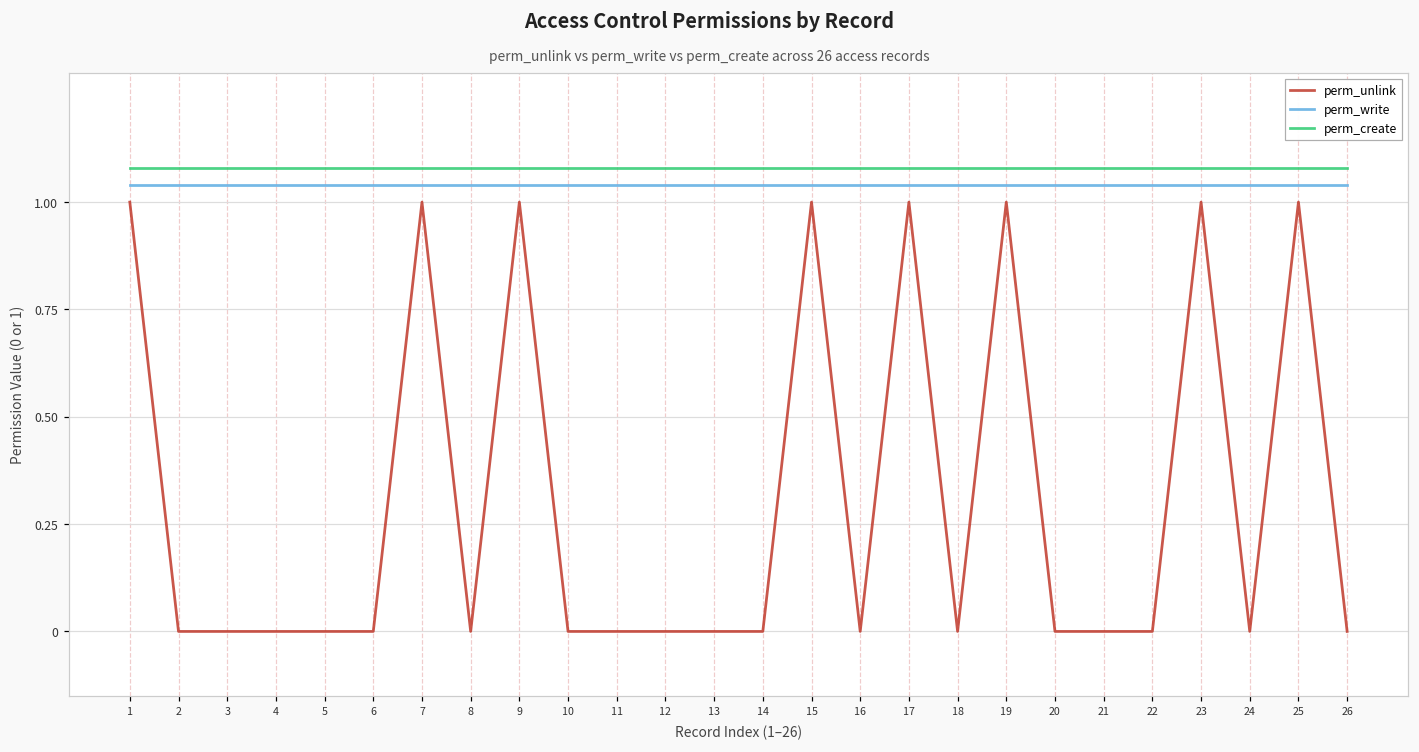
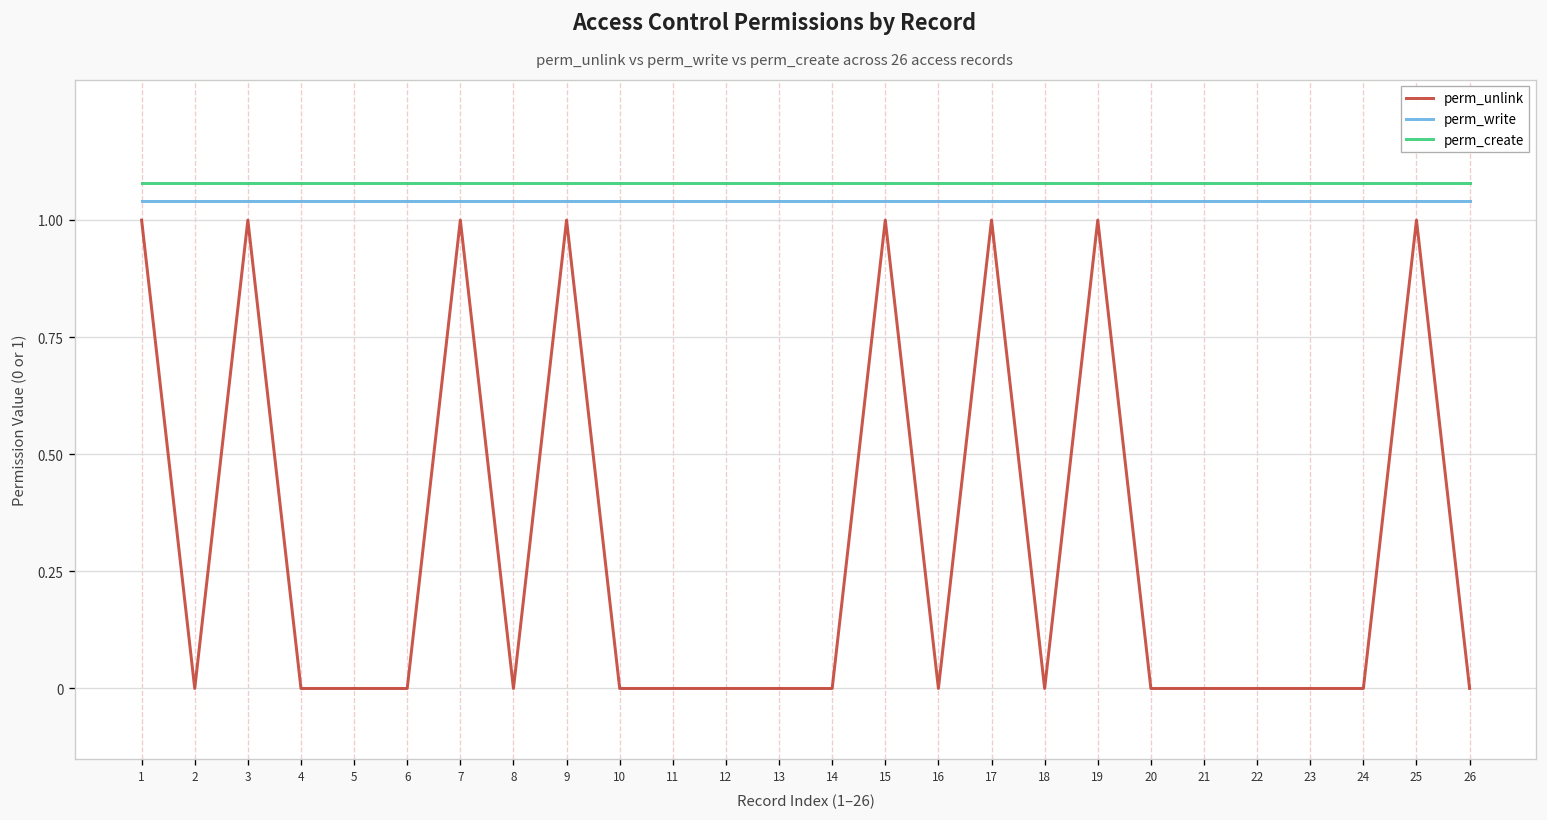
perm_unlink, 3: 0 -> 1
perm_unlink, 23: 1 -> 0
